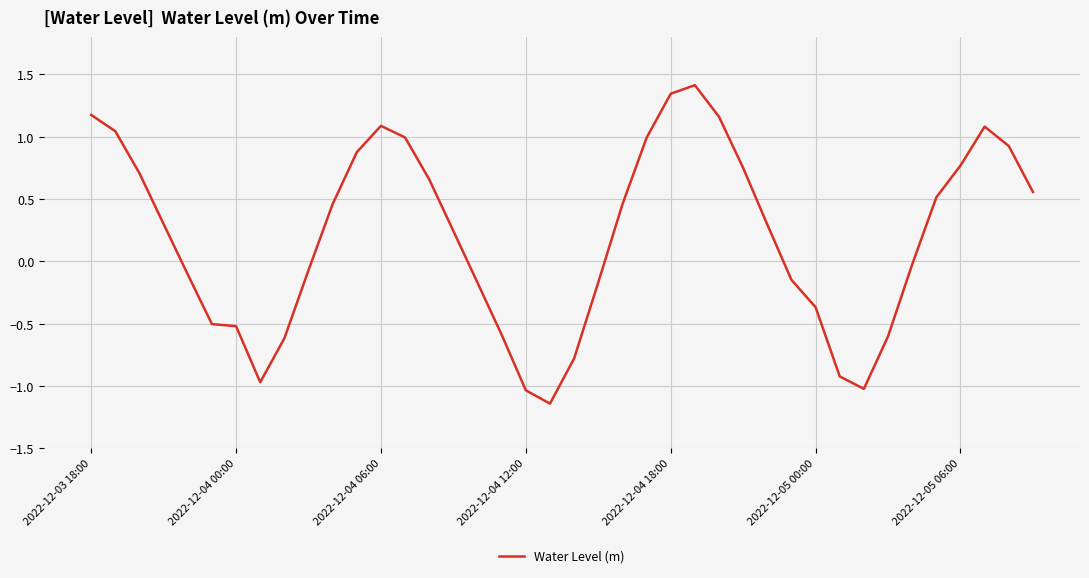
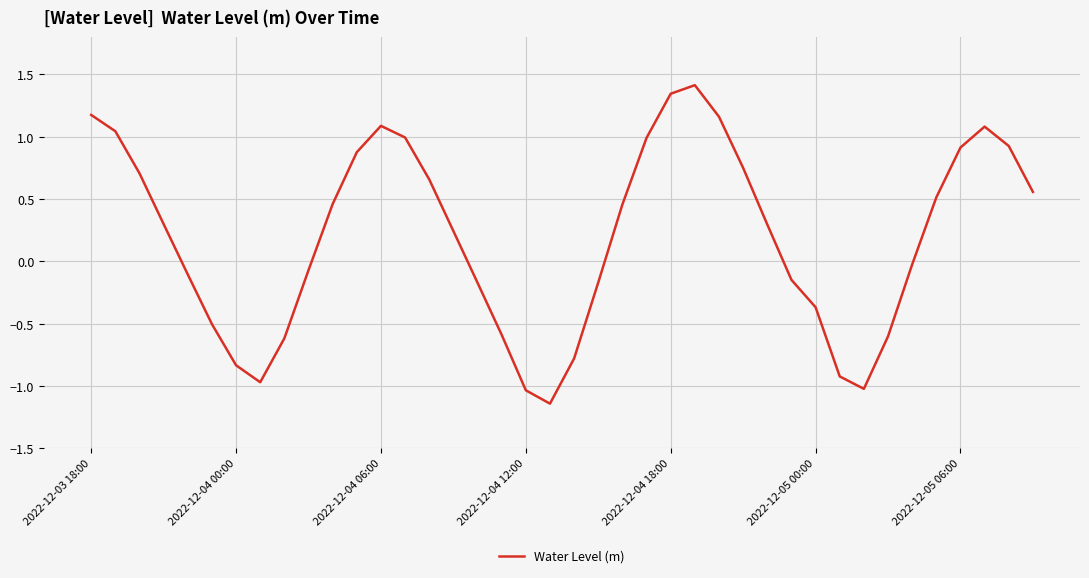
2022-12-04 00:00: -0.52 -> -0.83
2022-12-05 06:00: 0.77 -> 0.91
